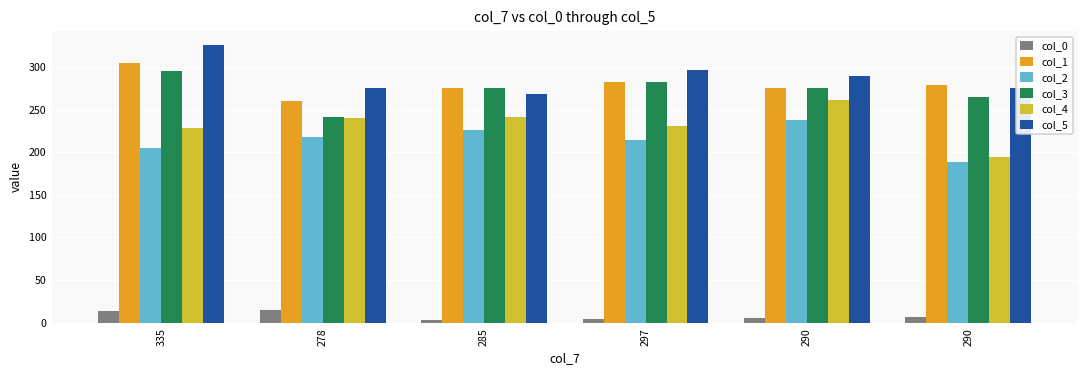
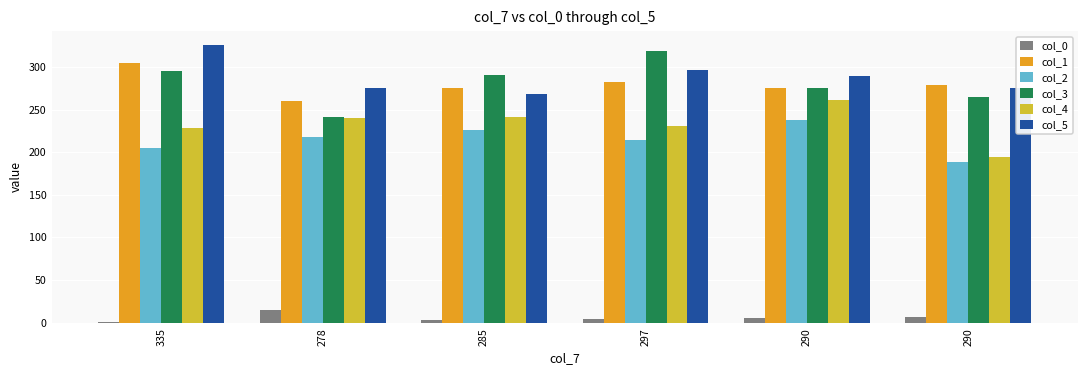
col_0, 335: 10 -> 0
col_3, 285: 280 -> 290
col_3, 297: 280 -> 320
